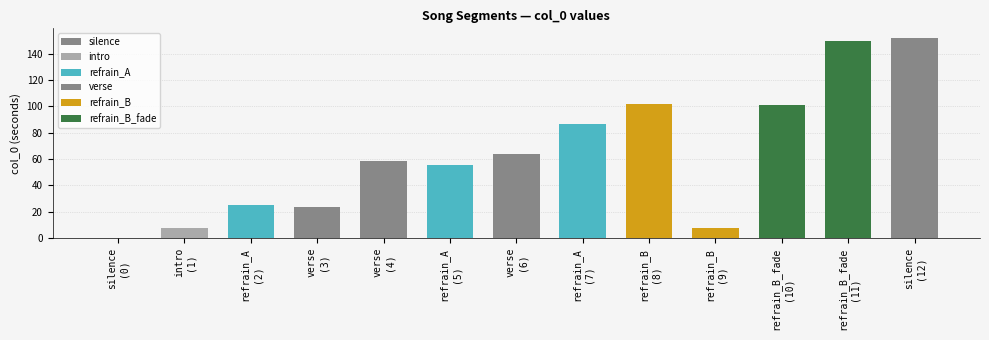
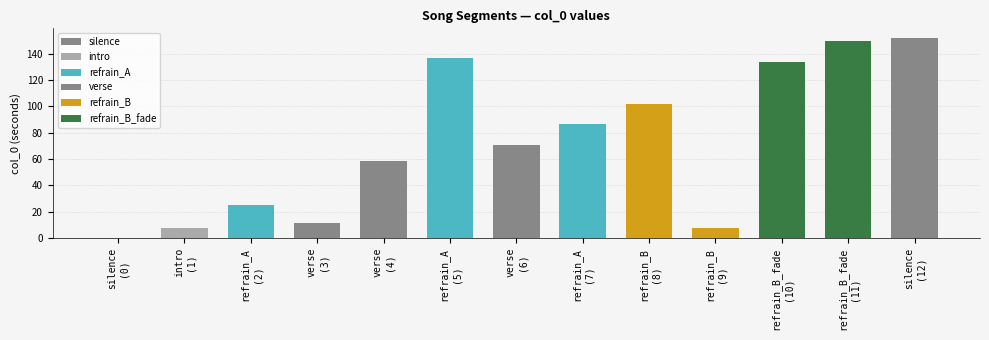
verse (3): 24 -> 11
refrain_A (5): 55 -> 137
verse (6): 64 -> 71
refrain_B_fade (10): 101 -> 134
